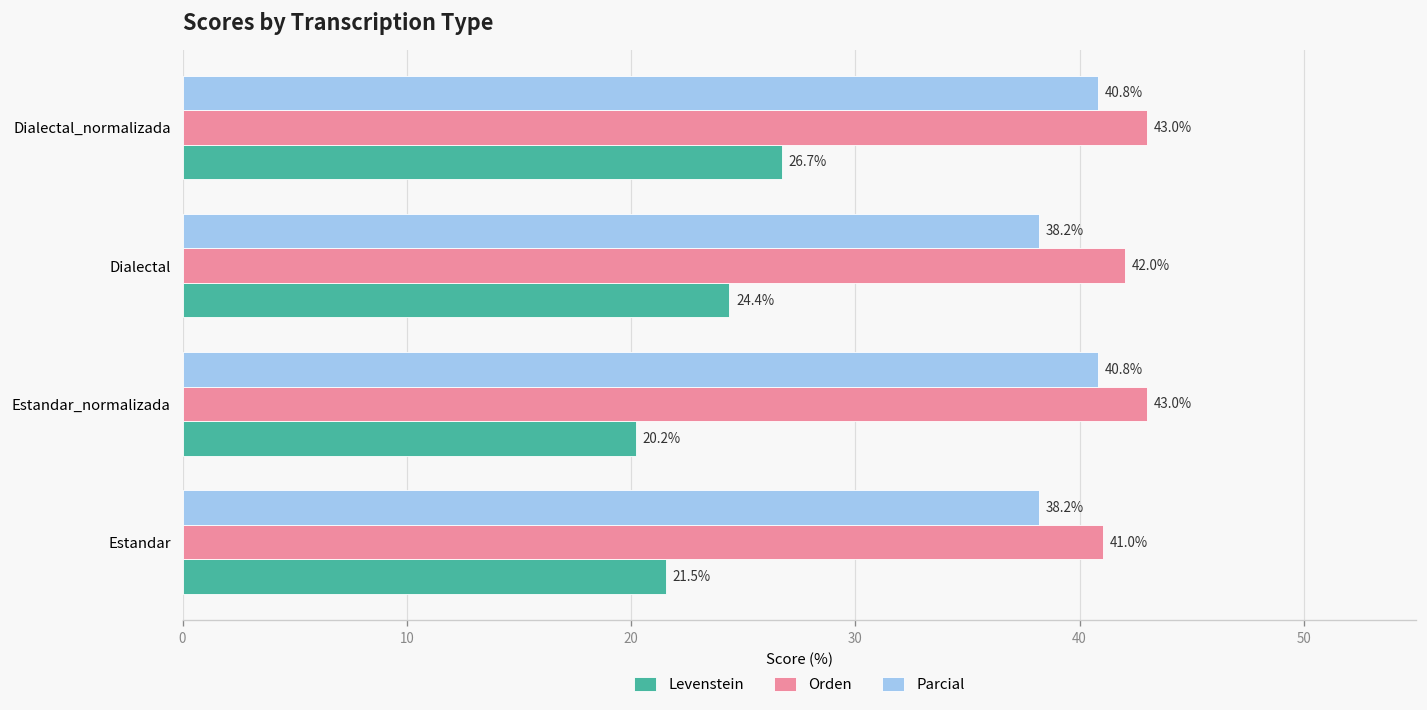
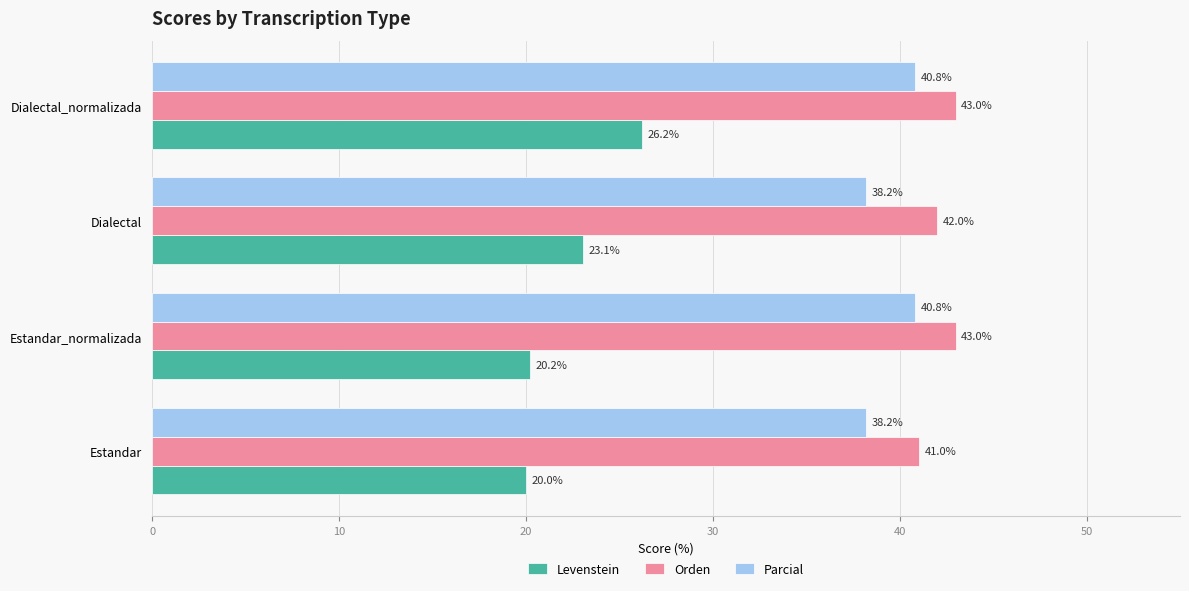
Levenstein, Dialectal_normalizada: 26.7% -> 26.2%
Levenstein, Dialectal: 24.4% -> 23.1%
Levenstein, Estandar: 21.5% -> 20.0%
